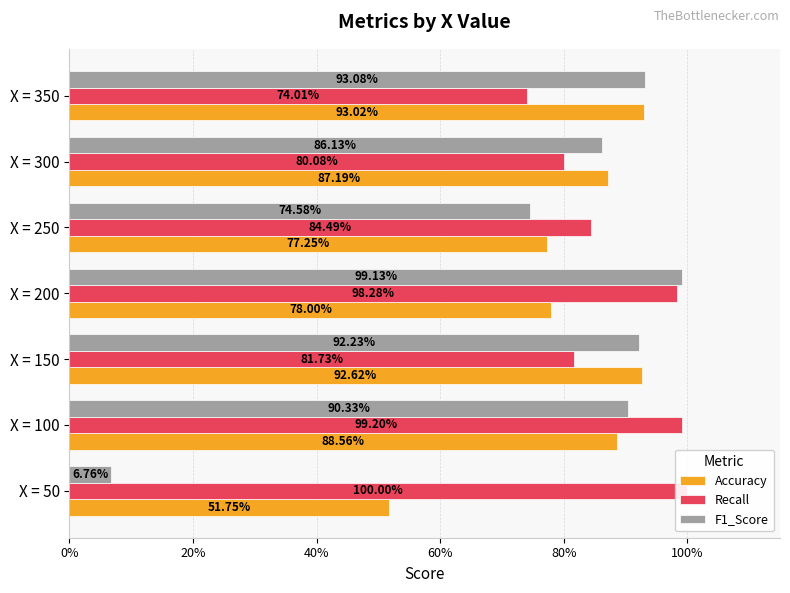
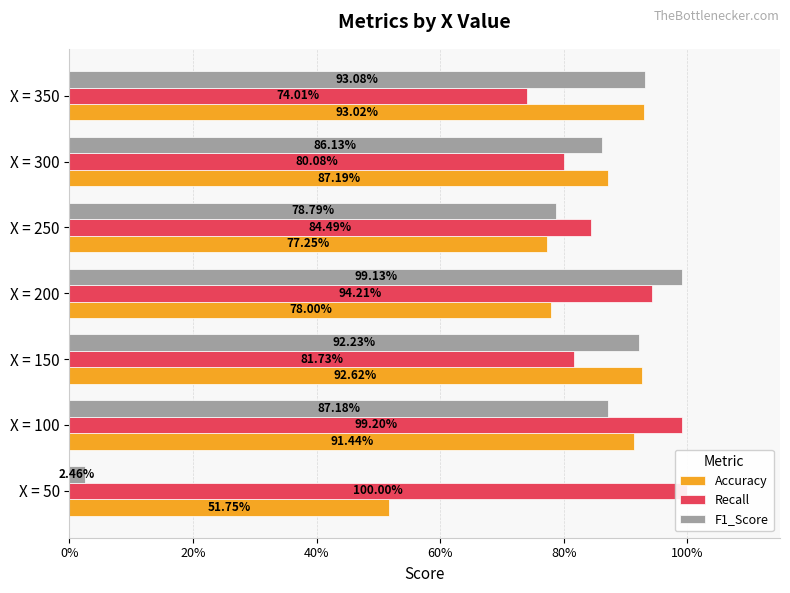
F1_Score, X = 250: 74.58% -> 78.79%
Recall, X = 200: 98.28% -> 94.21%
F1_Score, X = 100: 90.33% -> 87.18%
Accuracy, X = 100: 88.56% -> 91.44%
F1_Score, X = 50: 6.76% -> 2.46%
